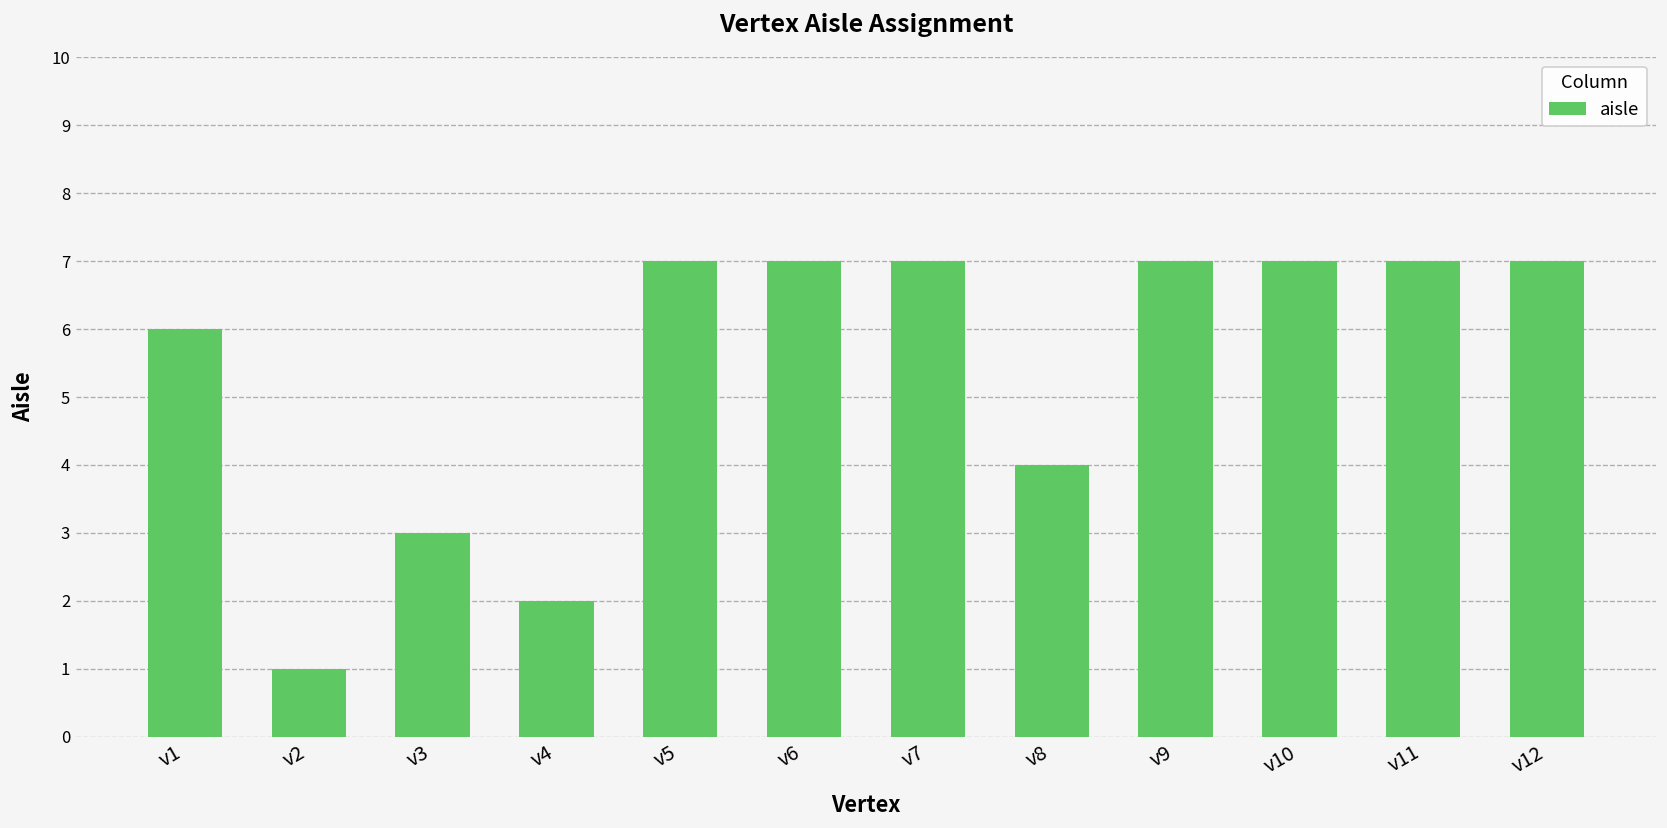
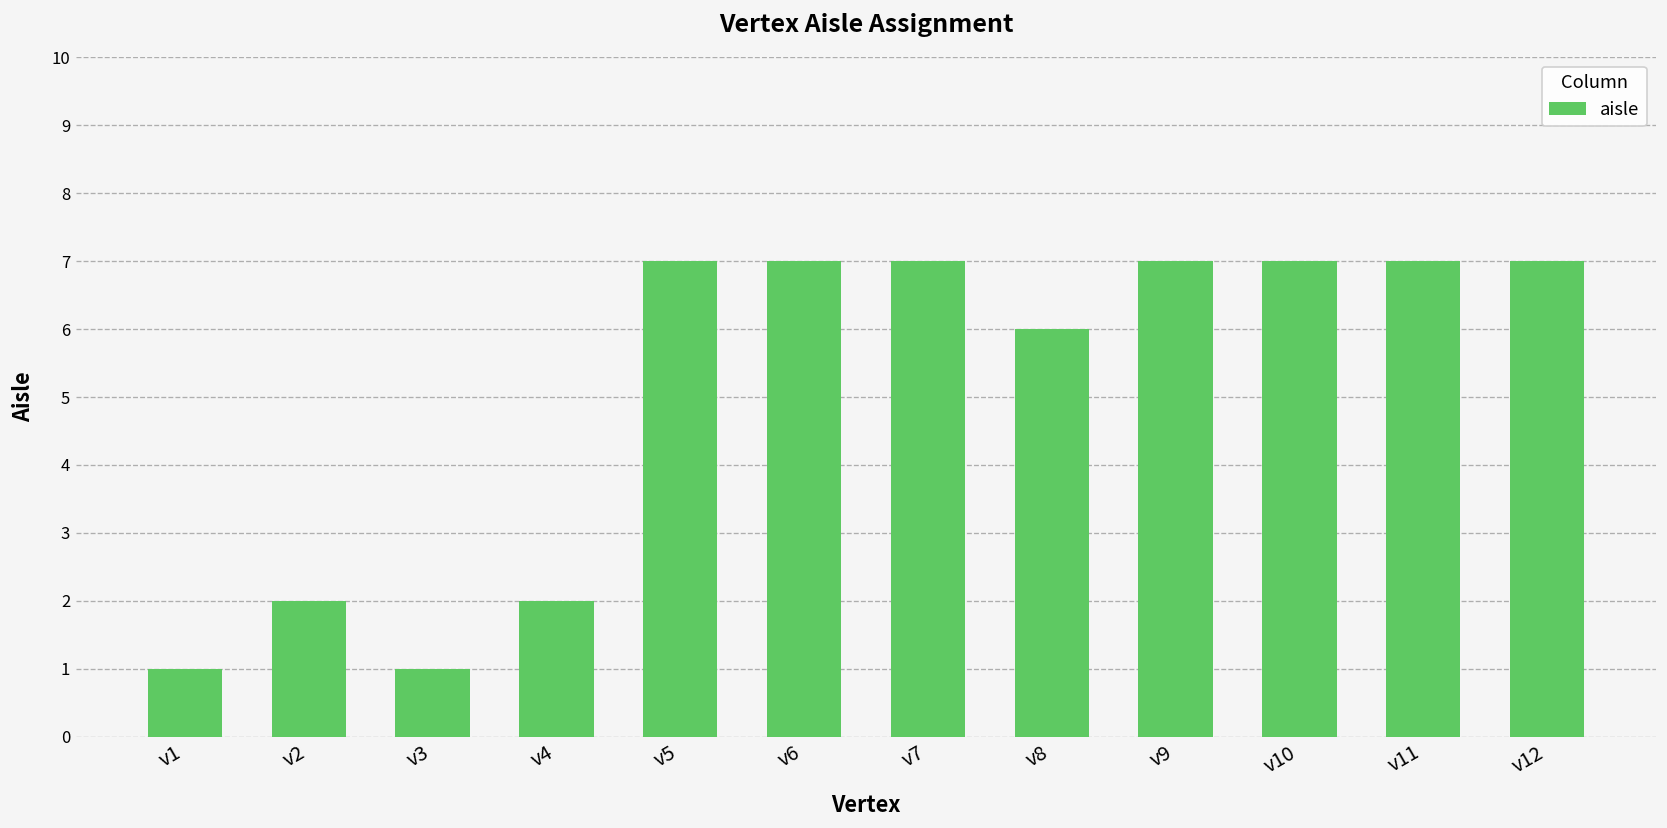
v1: 6 -> 1
v2: 1 -> 2
v3: 3 -> 1
v8: 4 -> 6
